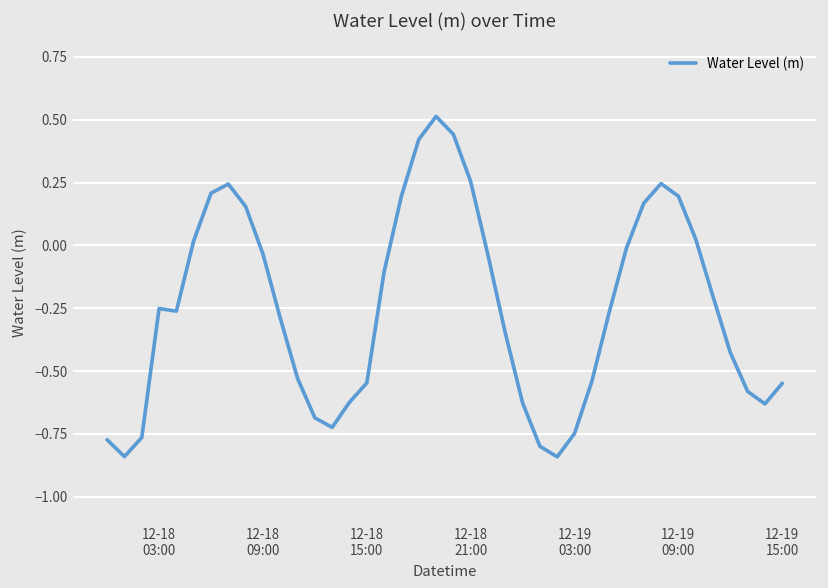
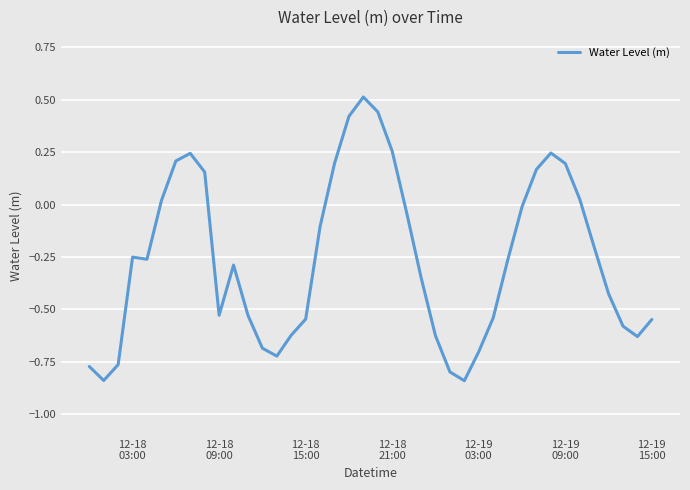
12-18 09:00: -0.03 -> -0.53
12-19 03:00: -0.75 -> -0.70
